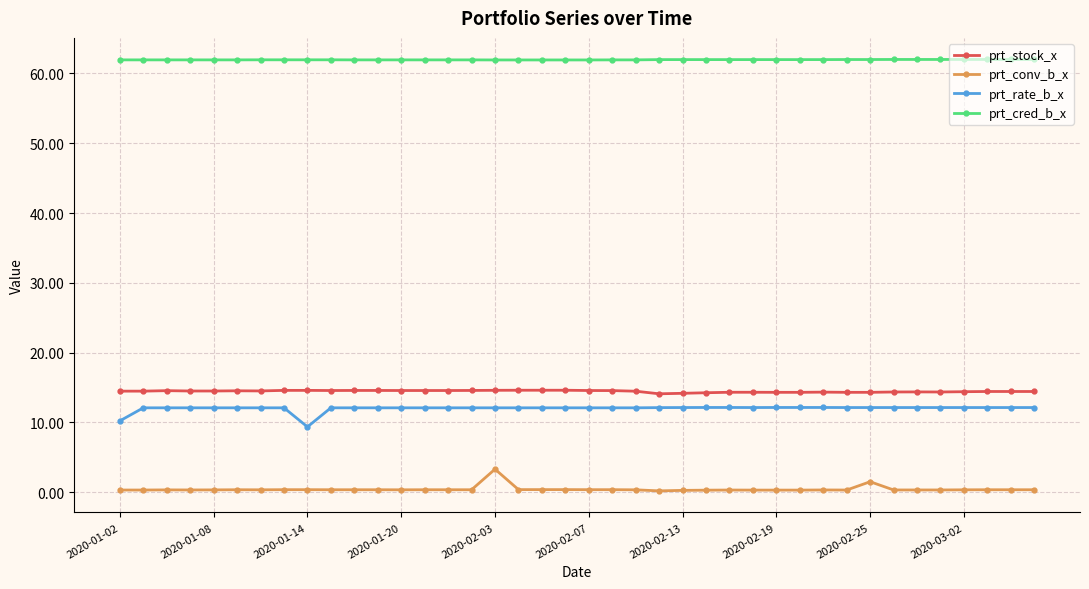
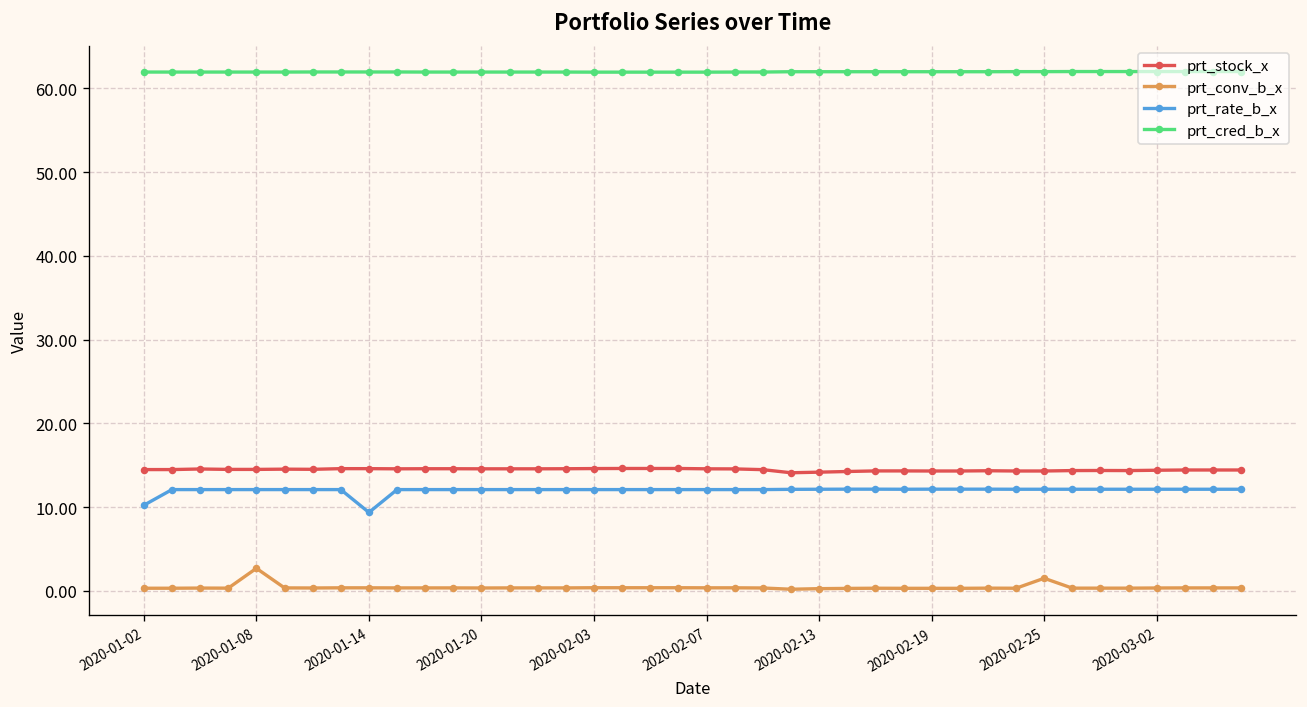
prt_conv_b_x, 2020-01-08: 0 -> 3
prt_conv_b_x, 2020-02-03: 3 -> 0
